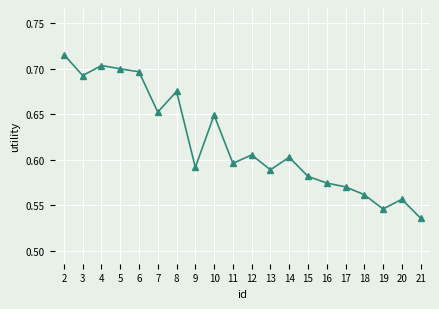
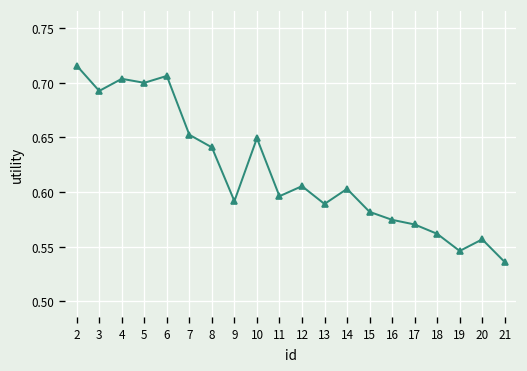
6: 0.70 -> 0.71
8: 0.68 -> 0.64
